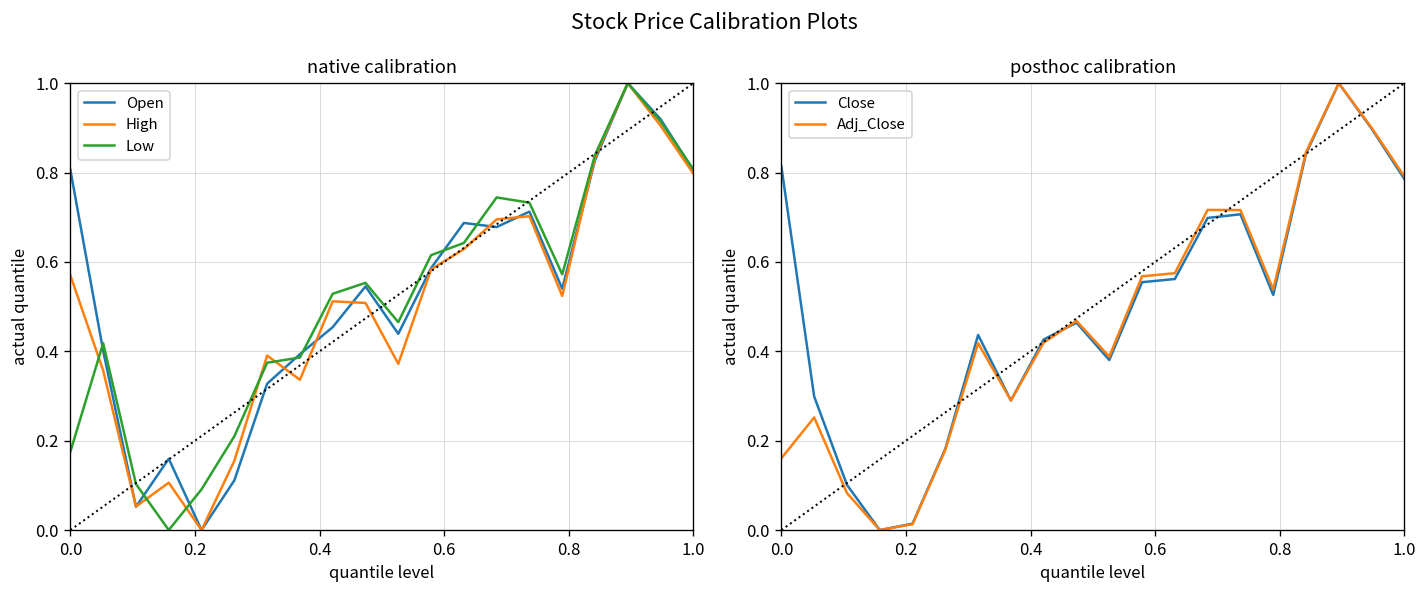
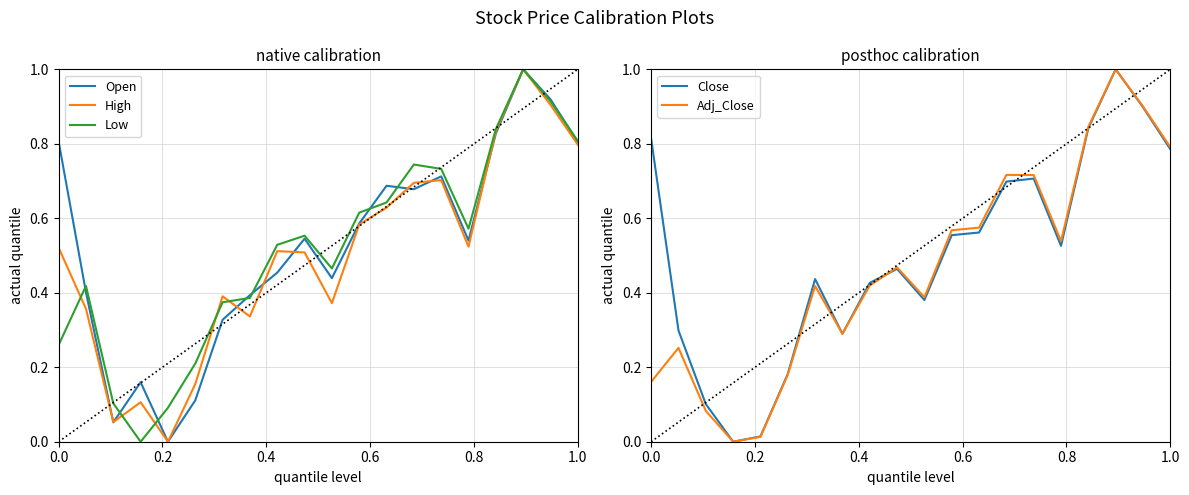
native calibration, High, 0.0: 0.57 -> 0.52
native calibration, Low, 0.0: 0.18 -> 0.26
